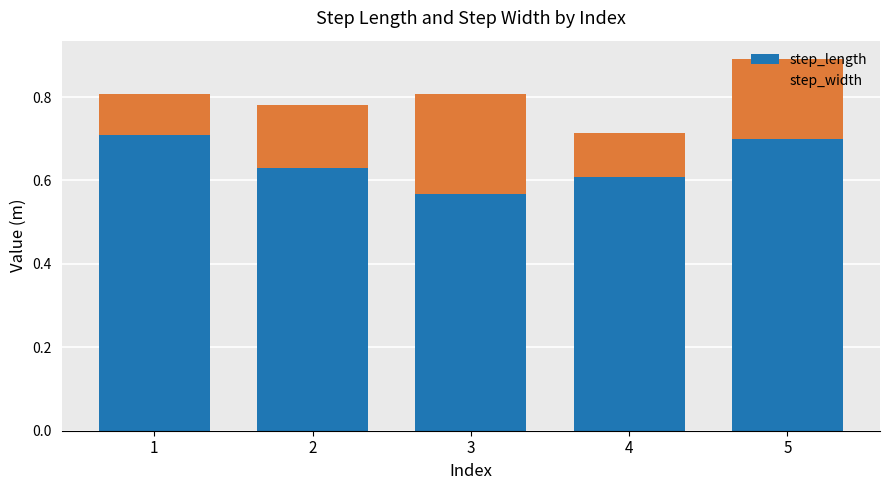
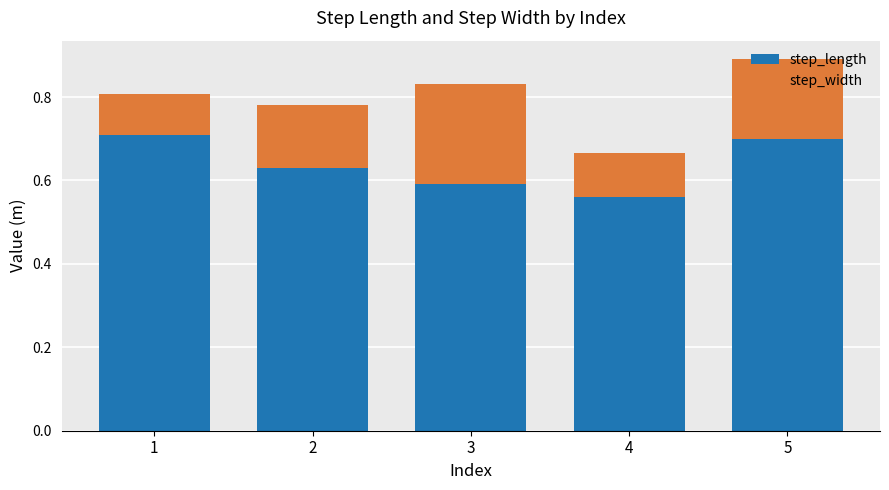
step_length, 3: 0.57 -> 0.59
step_length, 4: 0.61 -> 0.56
